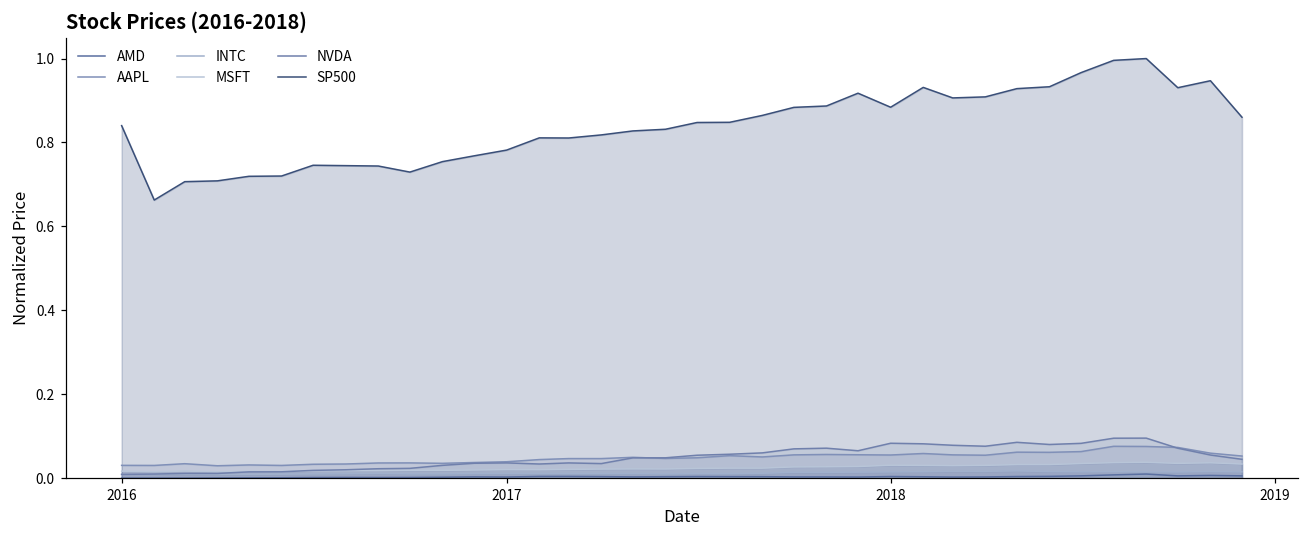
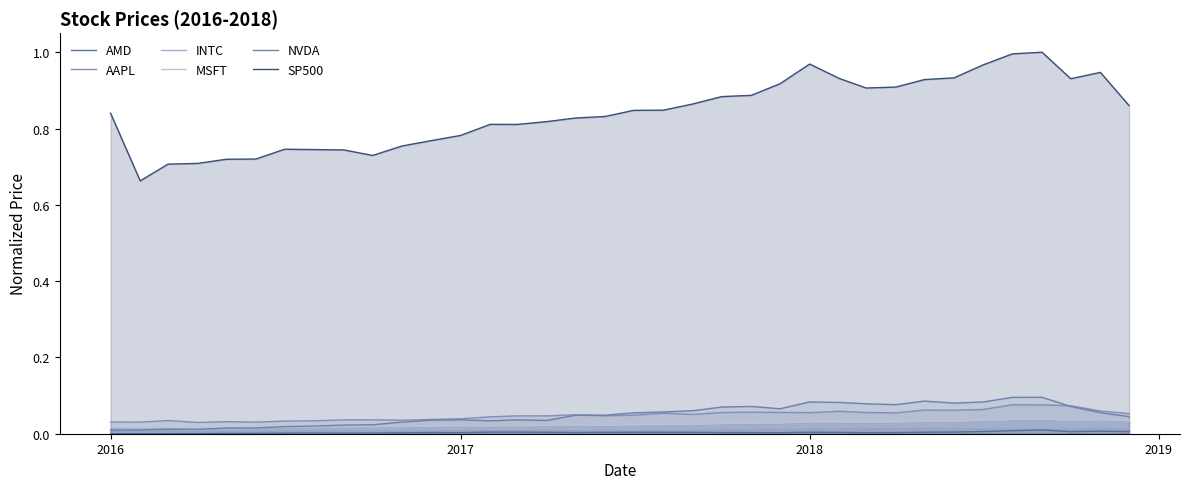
SP500, 2018: 0.88 -> 0.97
